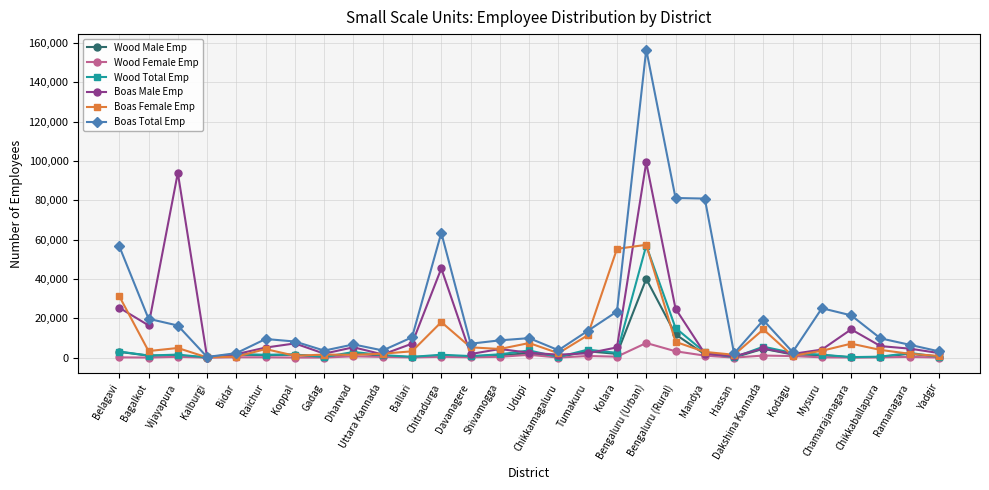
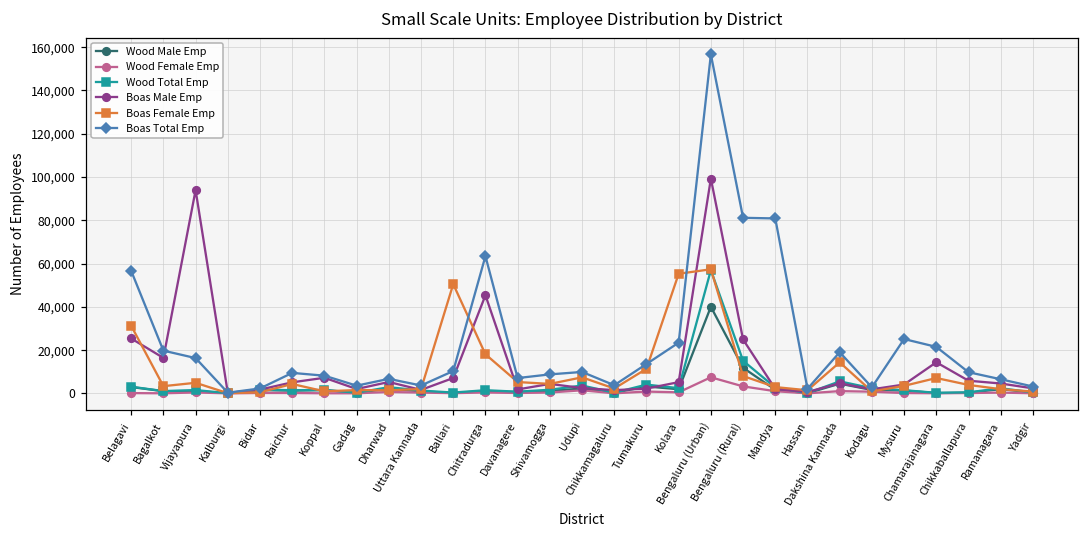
Boas Female Emp, Ballari: 3,000 -> 51,000
